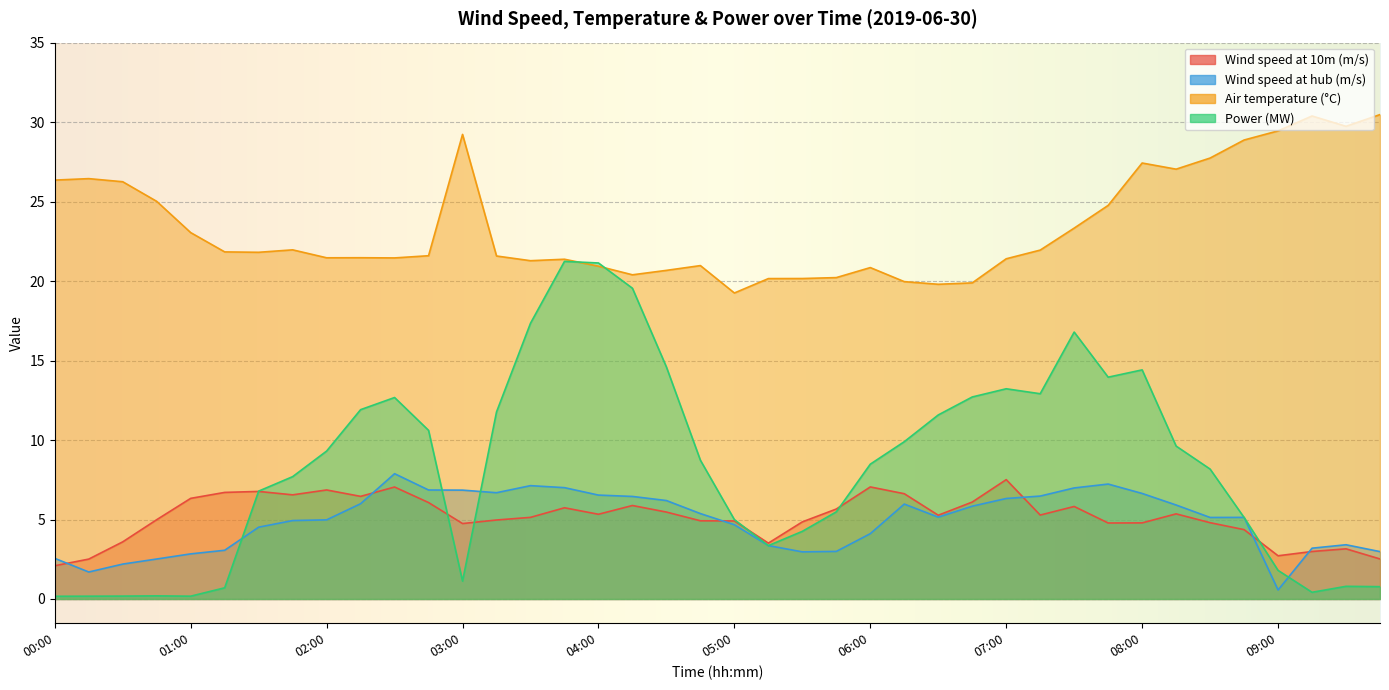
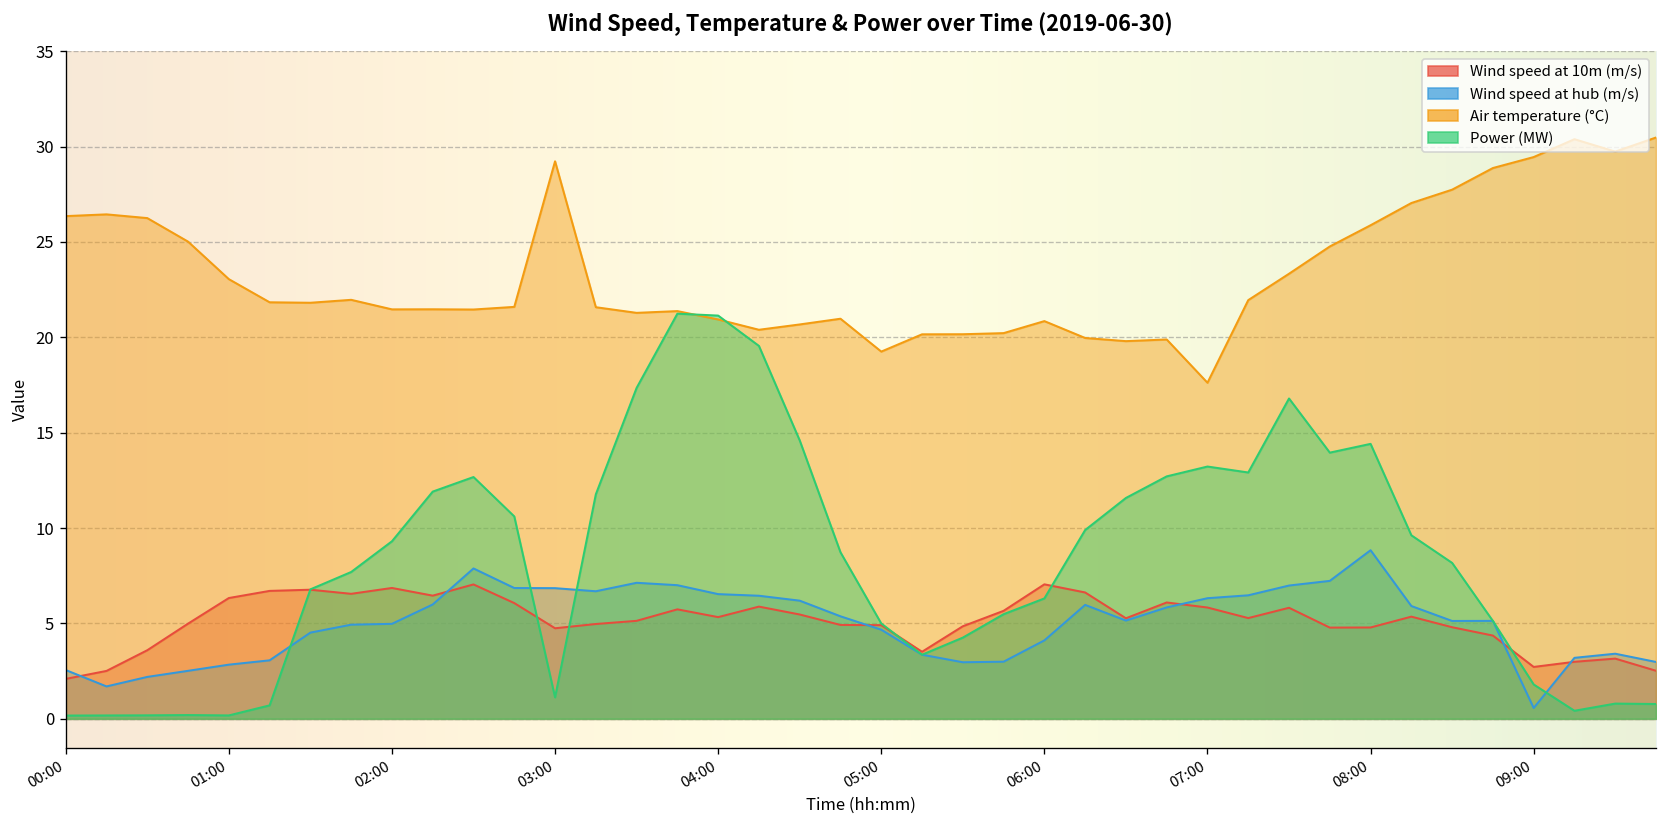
Power (MW), 06:00: 8.5 -> 6.3
Wind speed at 10m (m/s), 07:00: 7.5 -> 5.8
Air temperature (°C), 07:00: 21.4 -> 17.6
Wind speed at hub (m/s), 08:00: 6.6 -> 8.8
Air temperature (°C), 08:00: 27.4 -> 25.9
